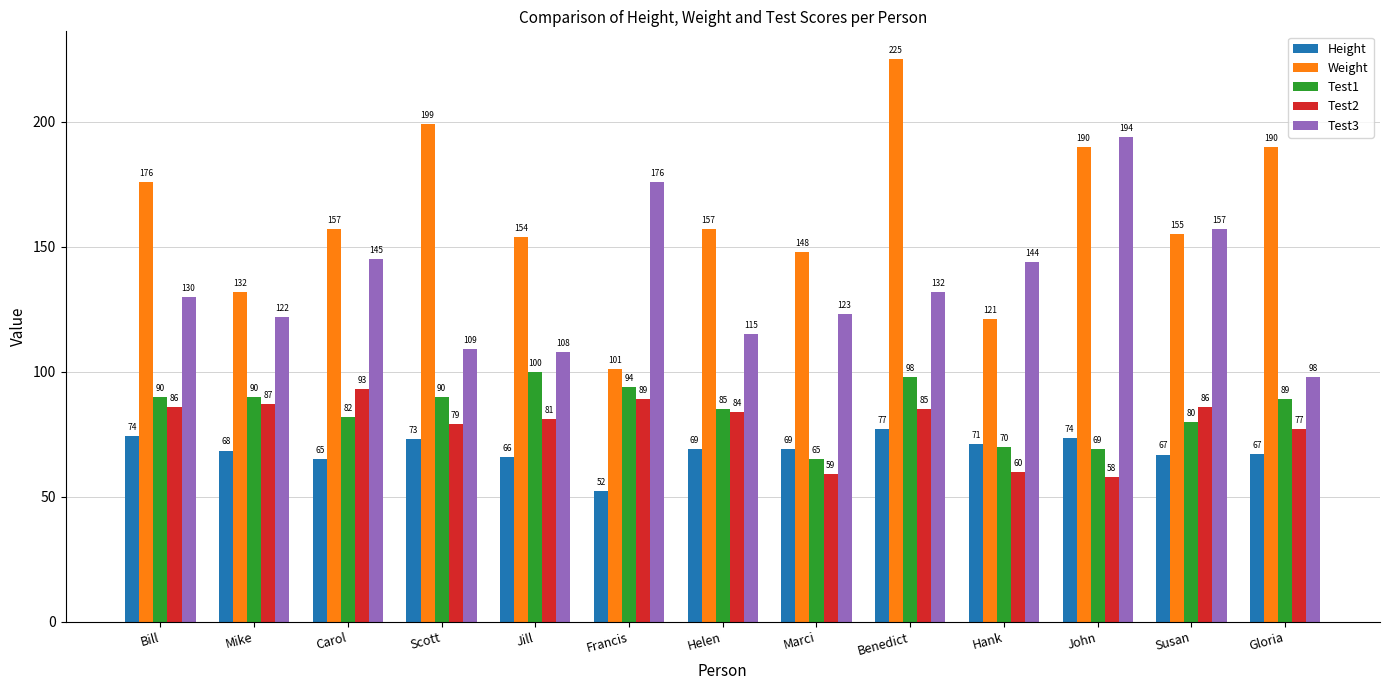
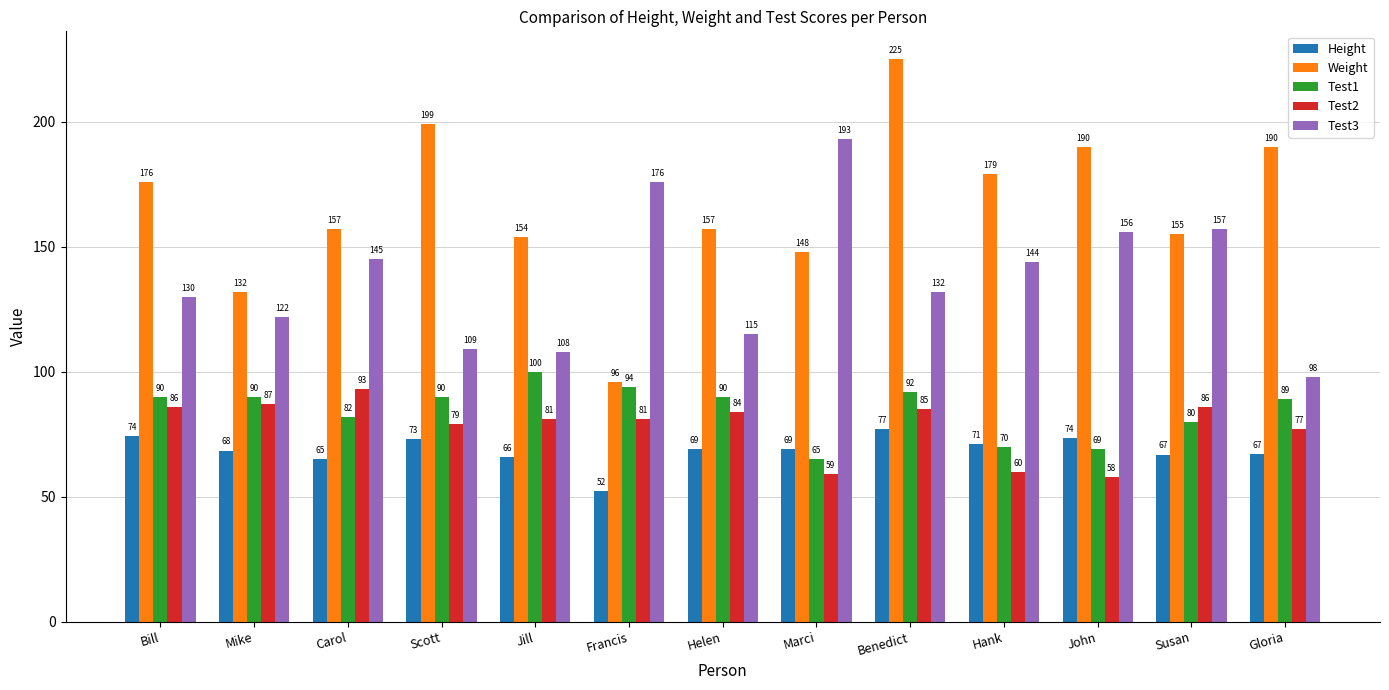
Weight, Francis: 101 -> 96
Test2, Francis: 89 -> 81
Test1, Helen: 85 -> 90
Test3, Marci: 123 -> 193
Test1, Benedict: 98 -> 92
Weight, Hank: 121 -> 179
Test3, John: 194 -> 156
